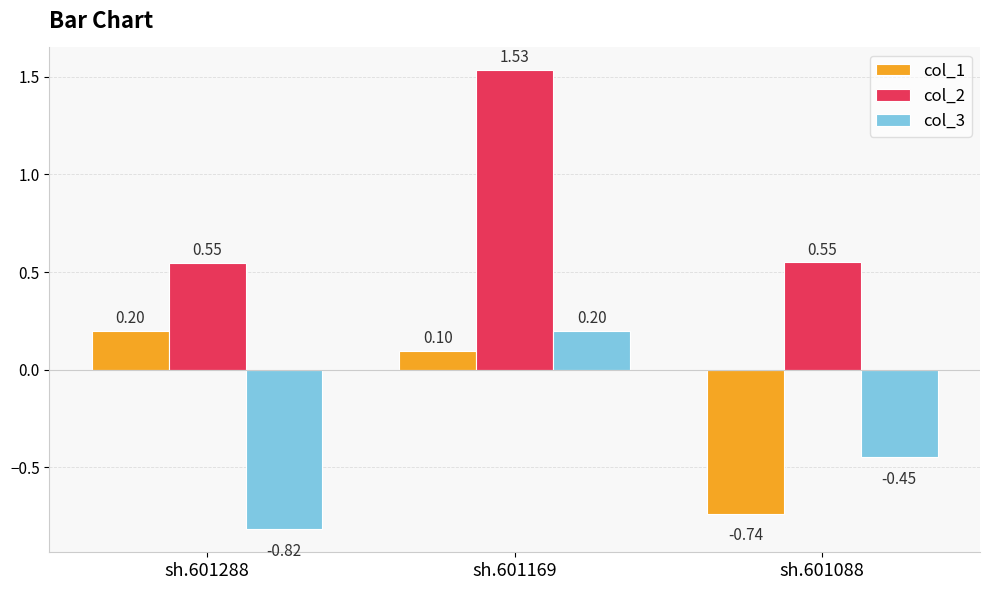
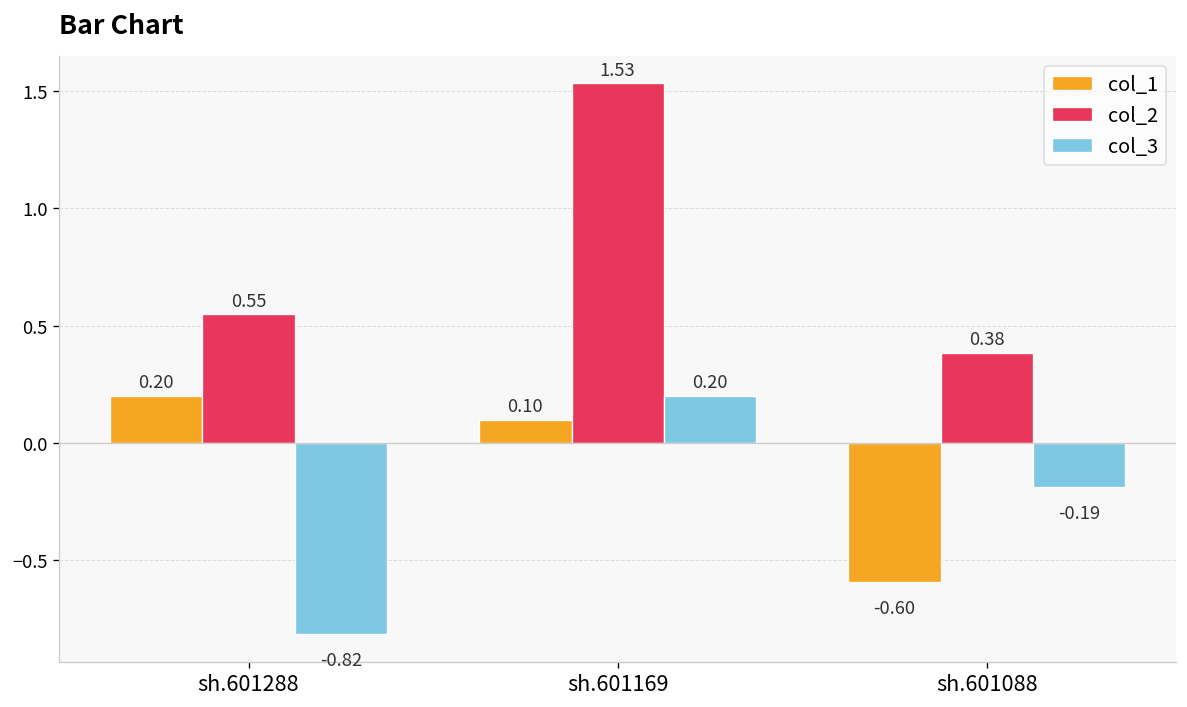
col_1, sh.601088: -0.74 -> -0.60
col_2, sh.601088: 0.55 -> 0.38
col_3, sh.601088: -0.45 -> -0.19
